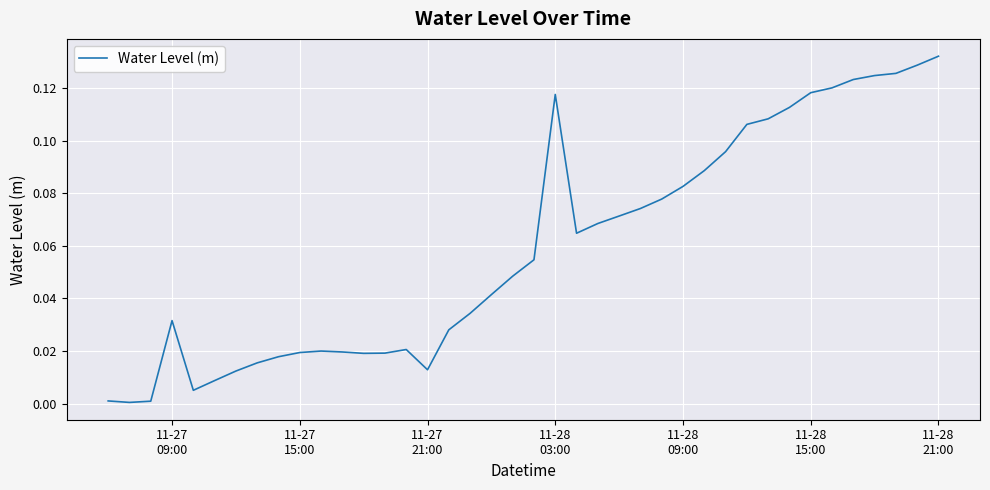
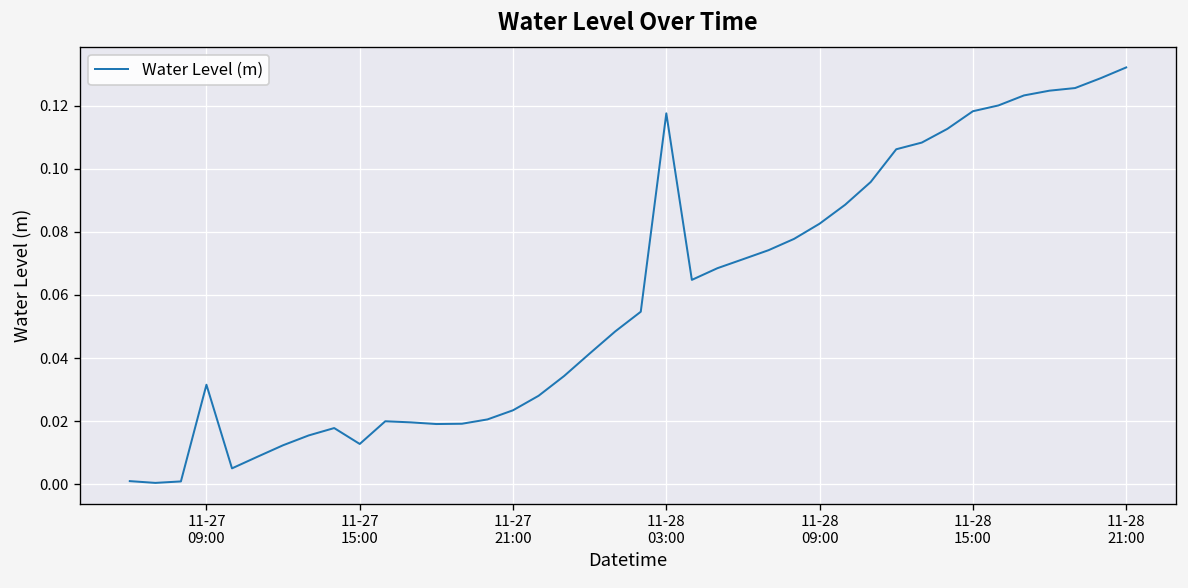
11-27 15:00: 0.019 -> 0.013
11-27 21:00: 0.013 -> 0.023
